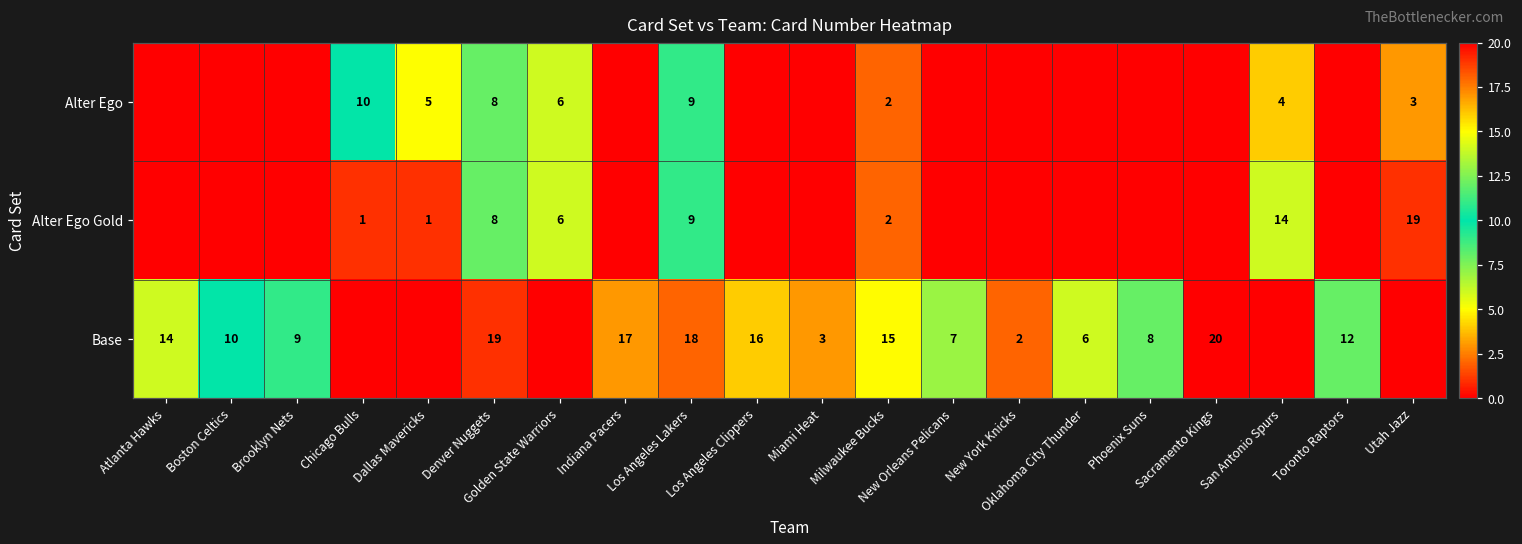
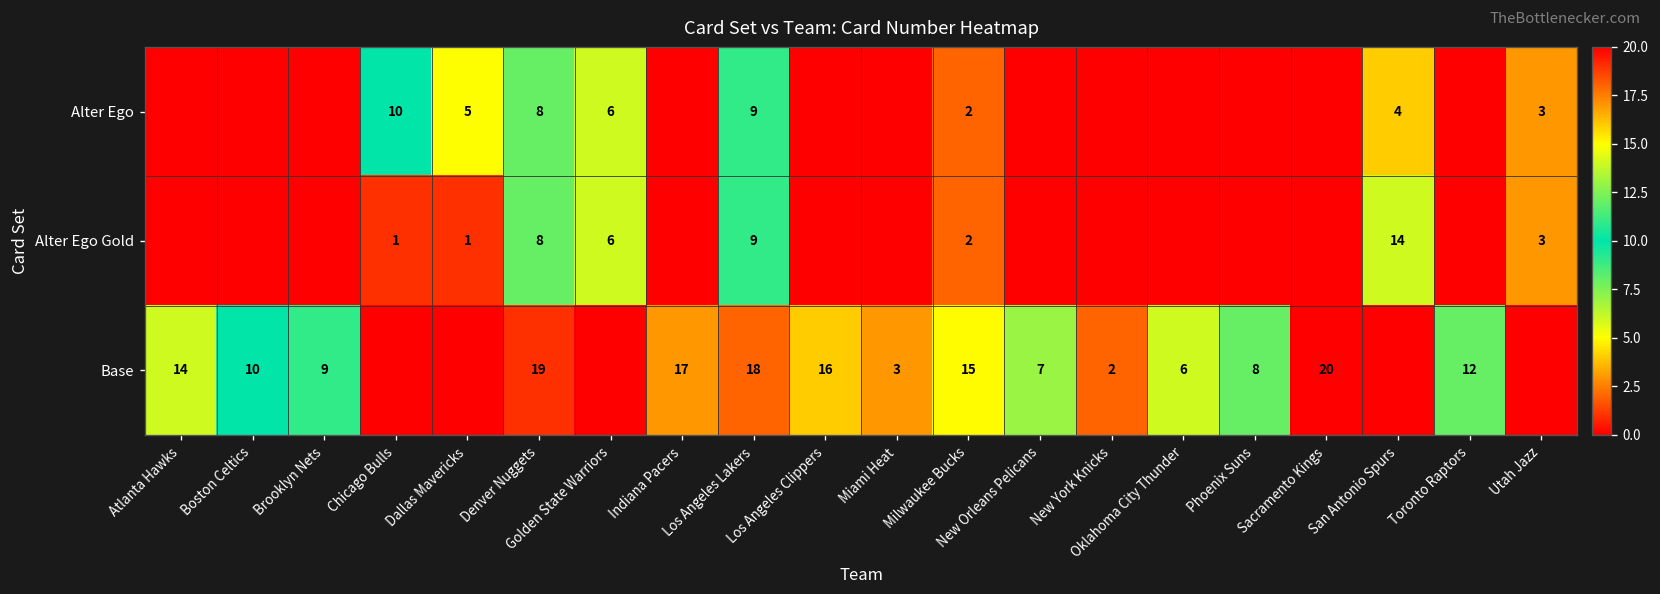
Alter Ego Gold, Utah Jazz: 19 -> 3
